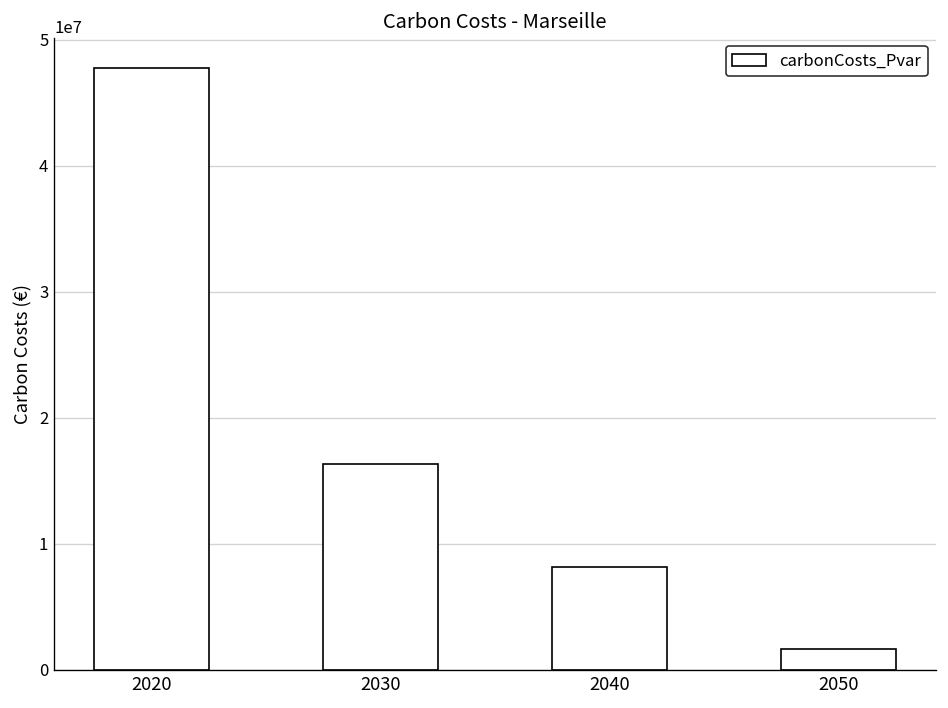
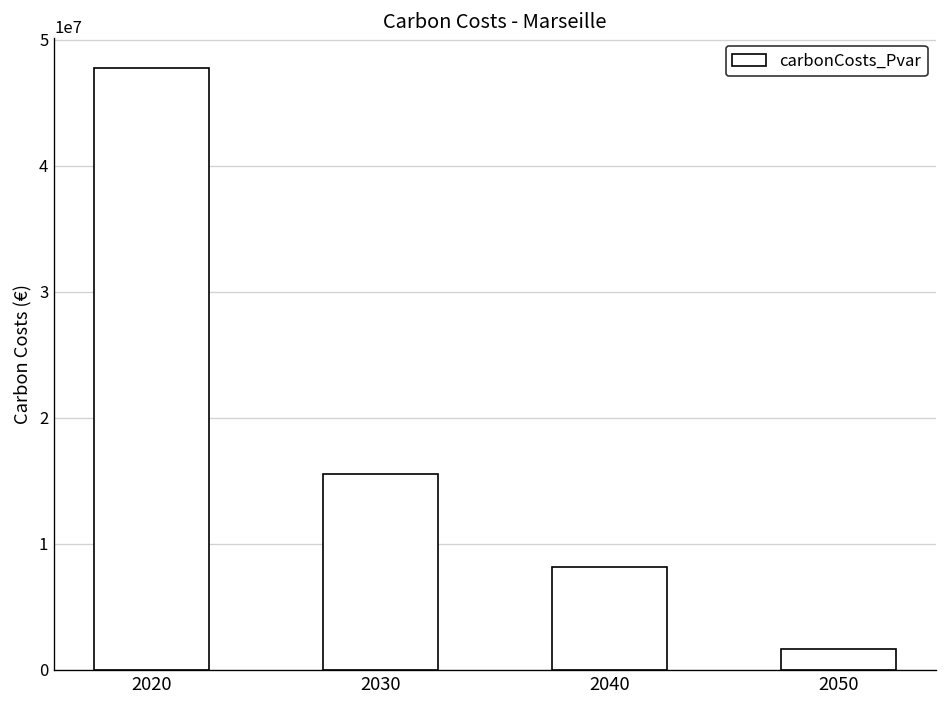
2030: 16300000 -> 15500000
